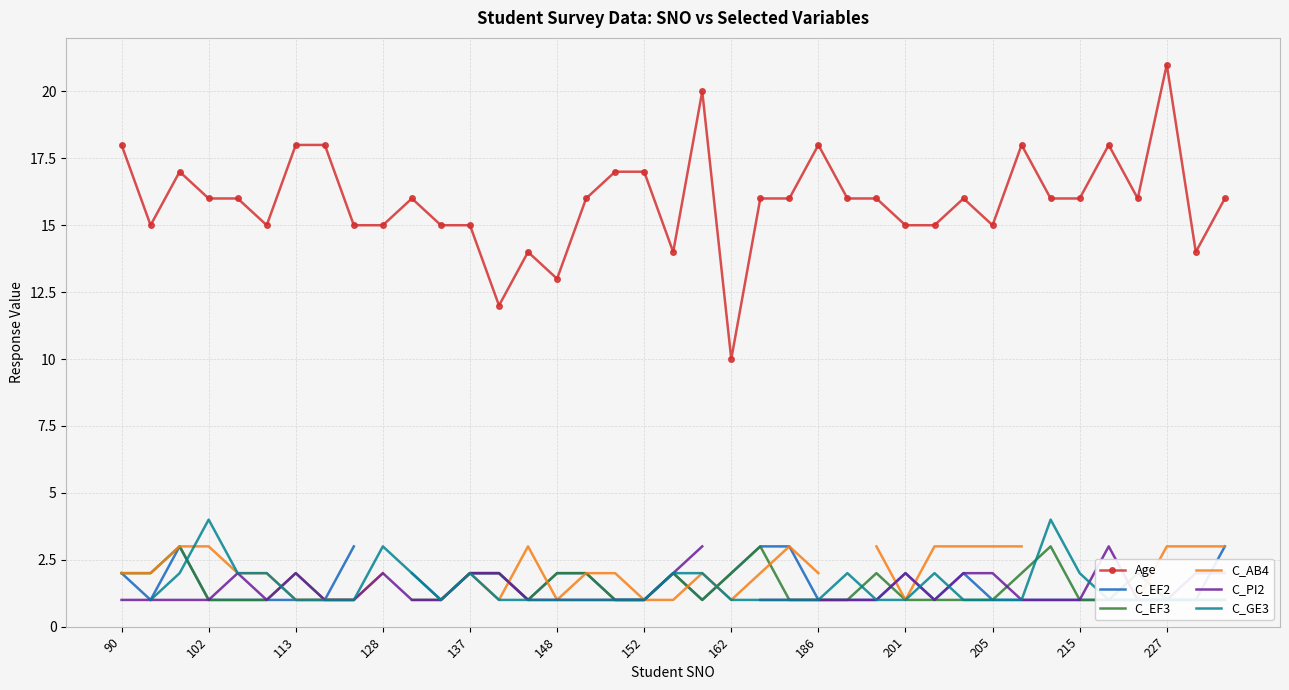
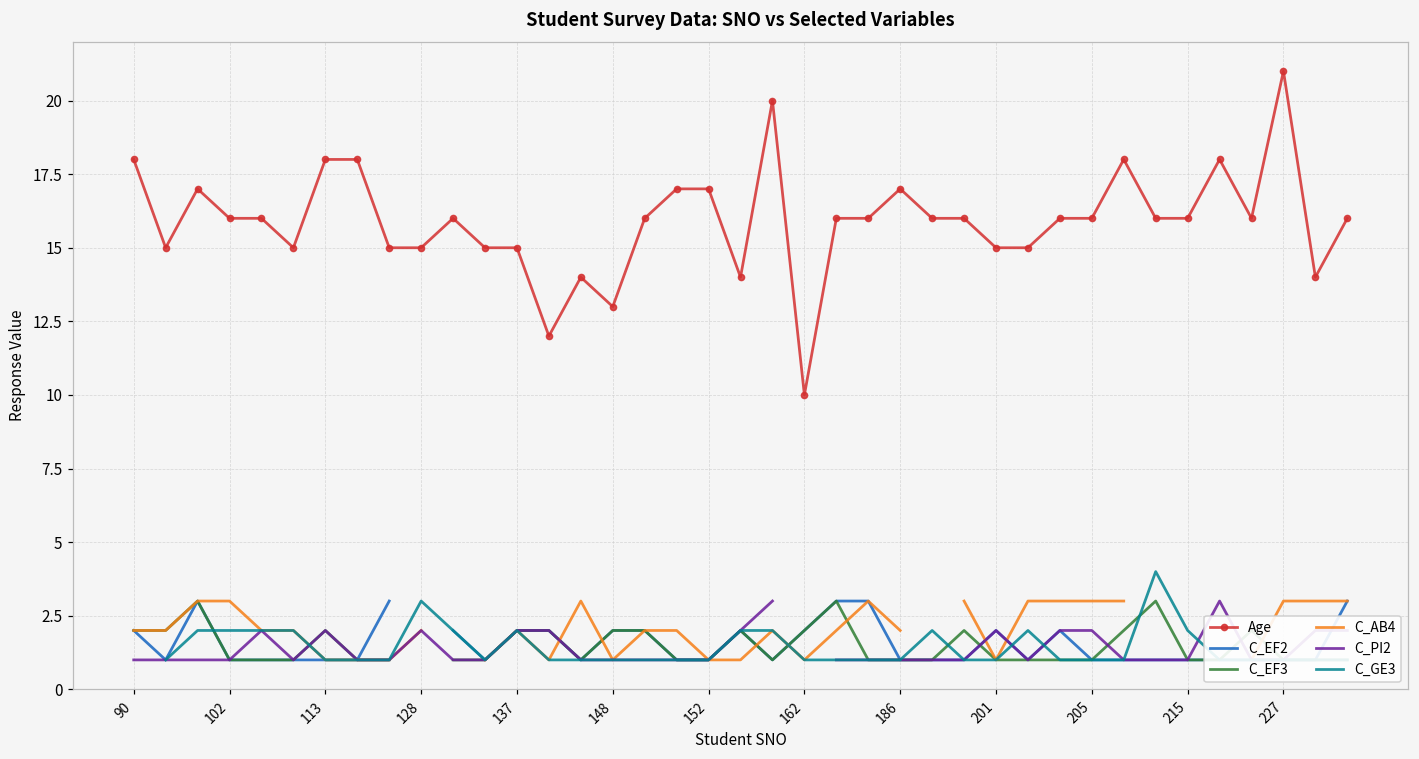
C_GE3, 102: 4 -> 2
Age, 186: 18 -> 17
Age, 205: 15 -> 16
